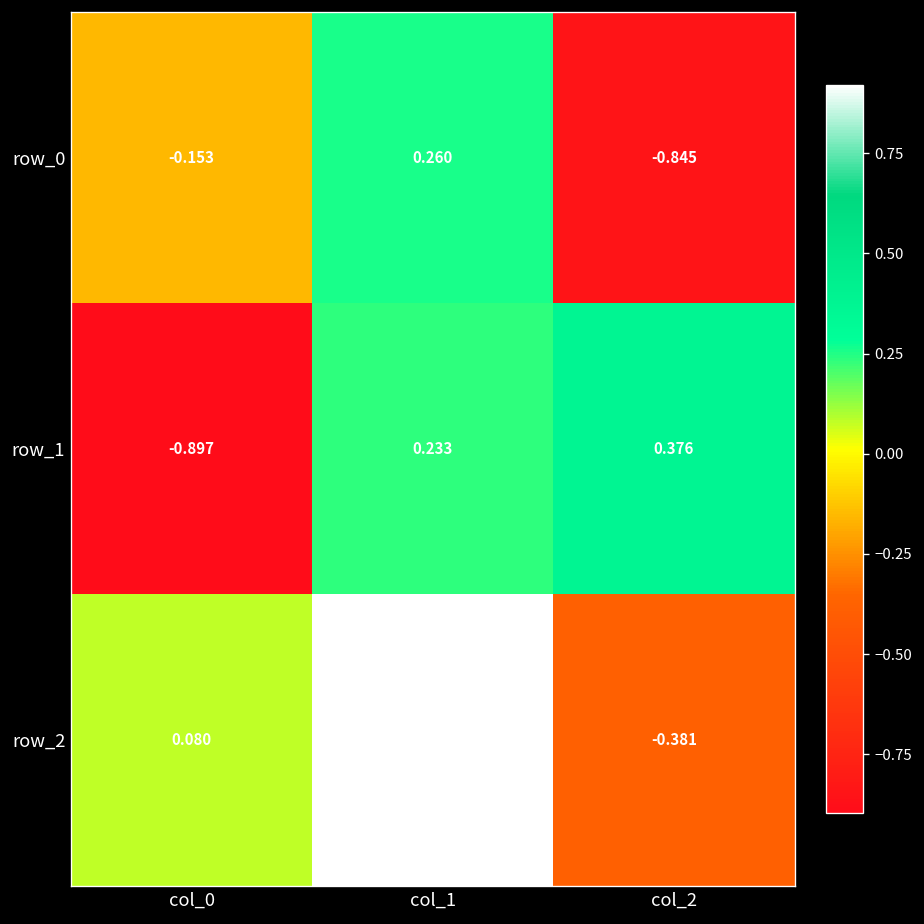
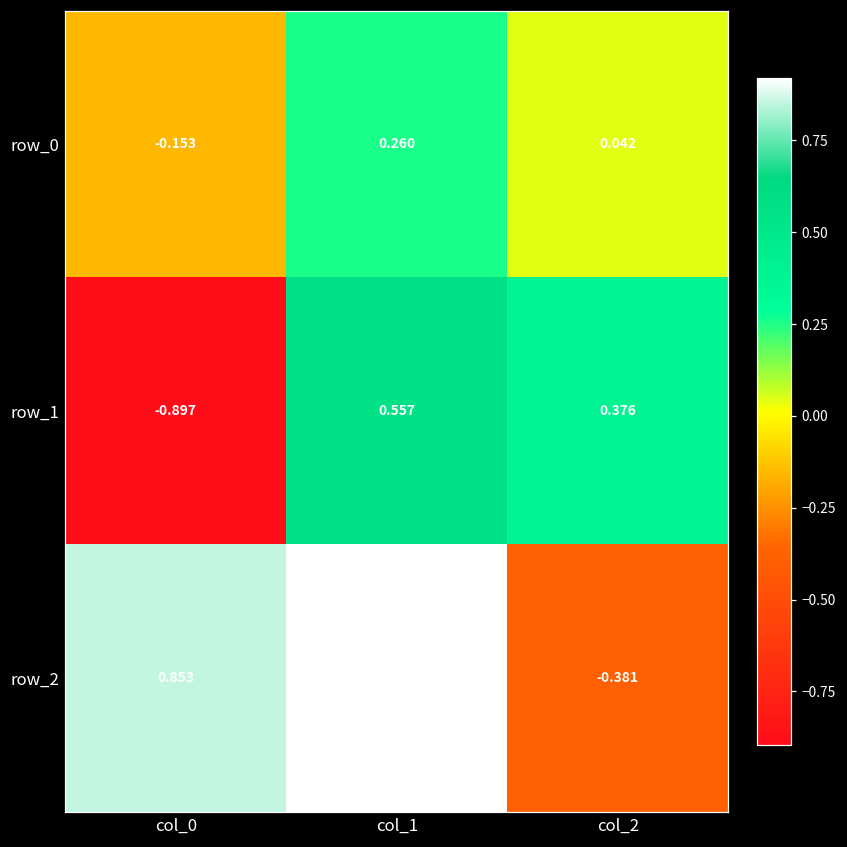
row_0, col_2: -0.845 -> 0.042
row_1, col_1: 0.233 -> 0.557
row_2, col_0: 0.080 -> 0.853
